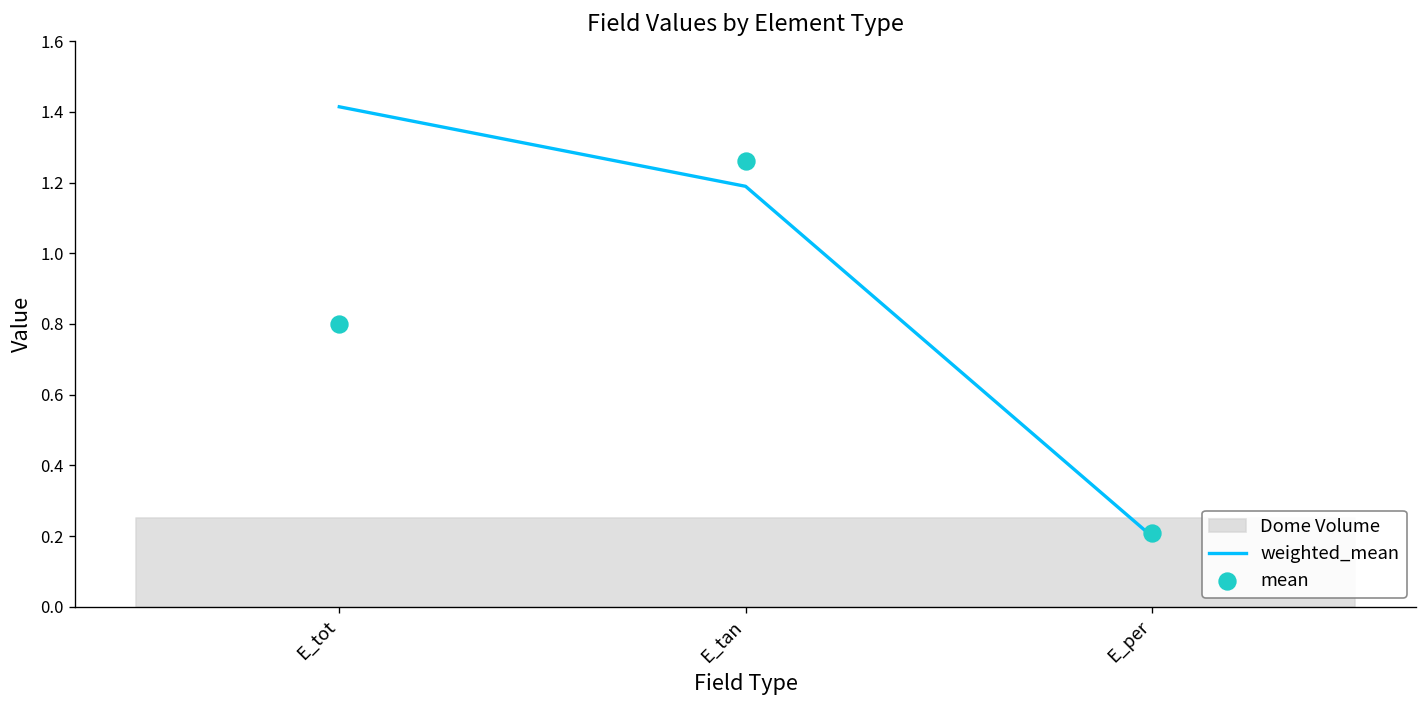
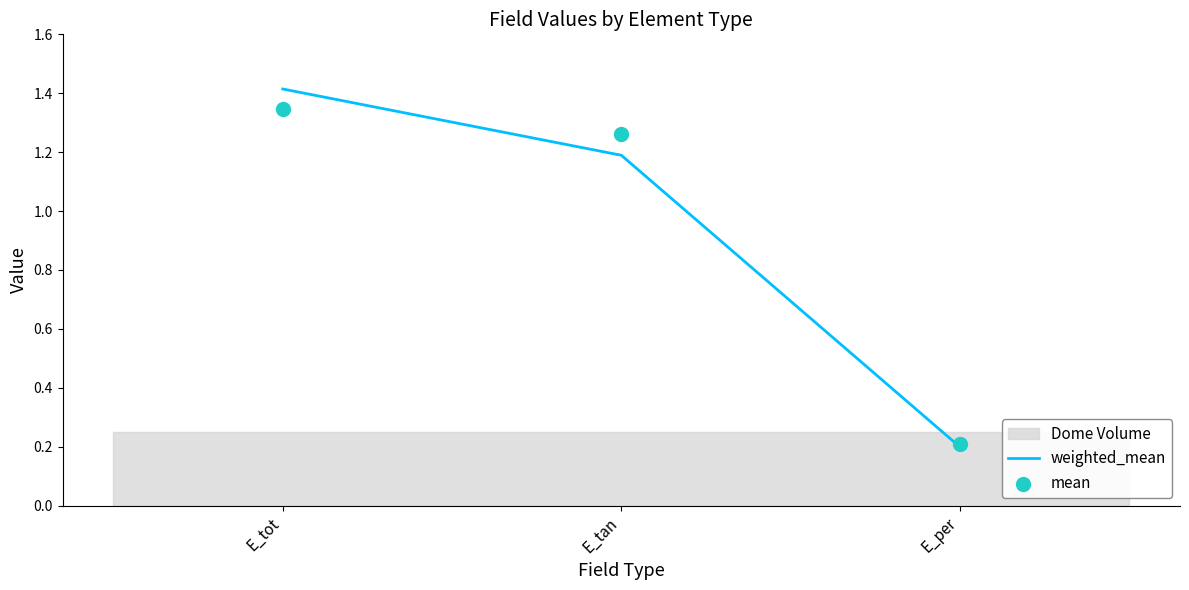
mean, E_tot: 0.80 -> 1.35
